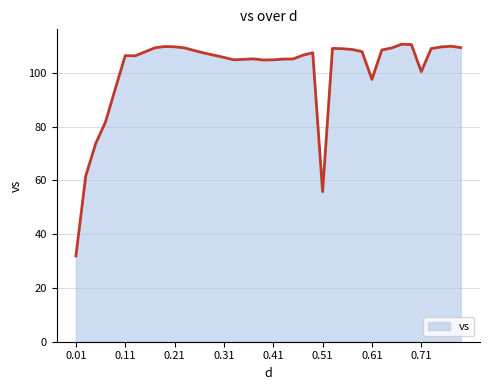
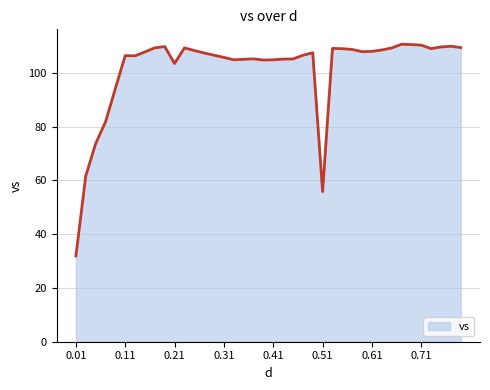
0.21: 110 -> 104
0.61: 98 -> 108
0.71: 100 -> 110
